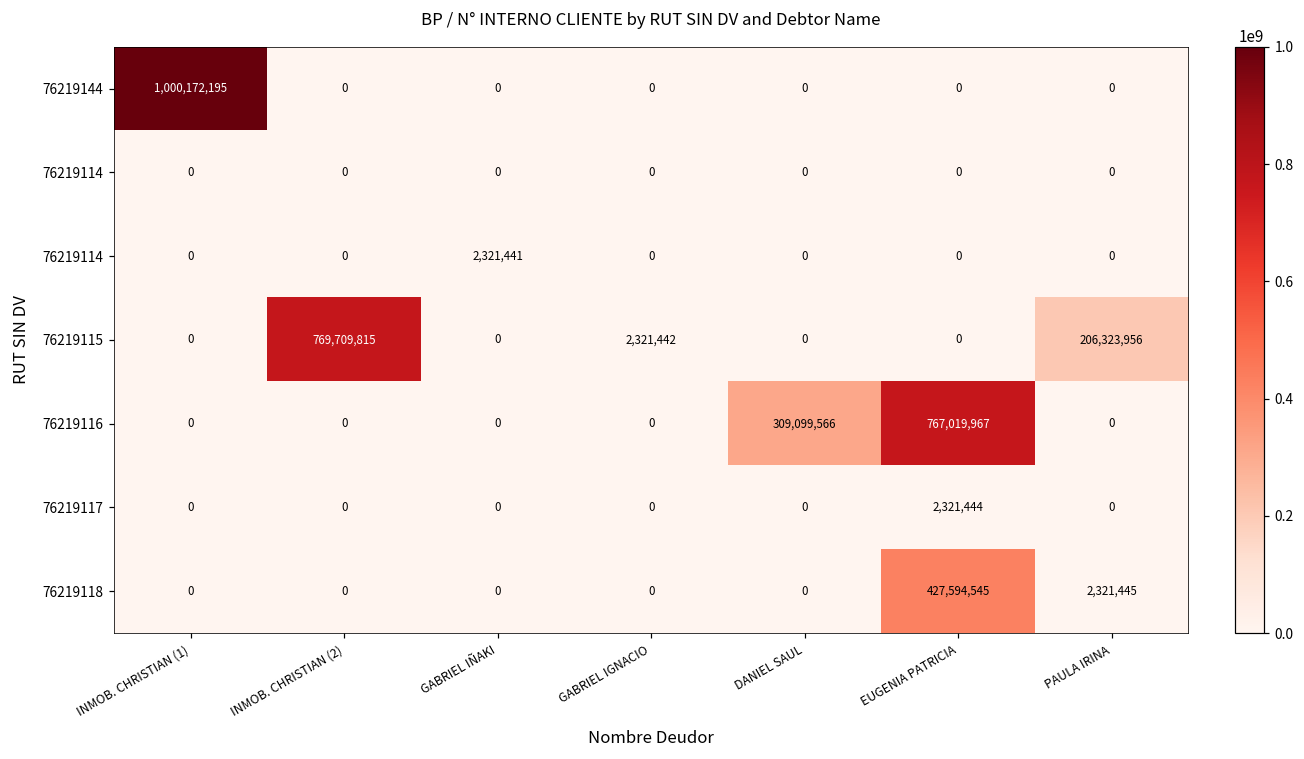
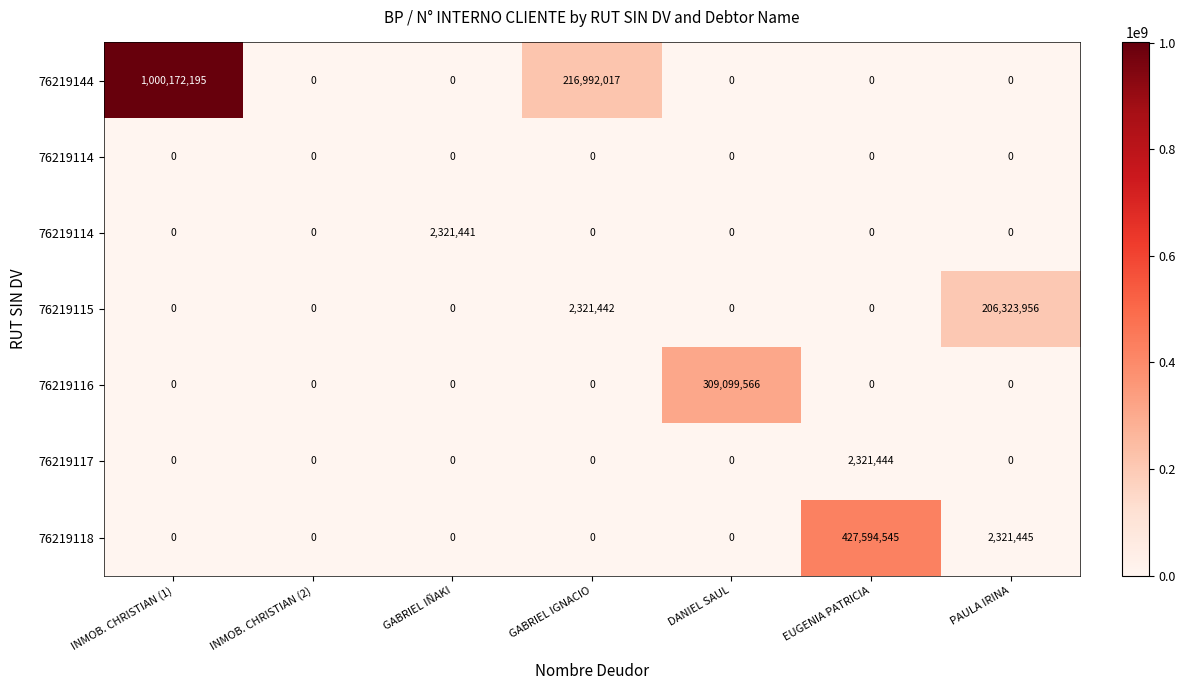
76219144, GABRIEL IGNACIO: 0 -> 216,992,017
76219115, INMOB. CHRISTIAN (2): 769,709,815 -> 0
76219116, EUGENIA PATRICIA: 767,019,967 -> 0
